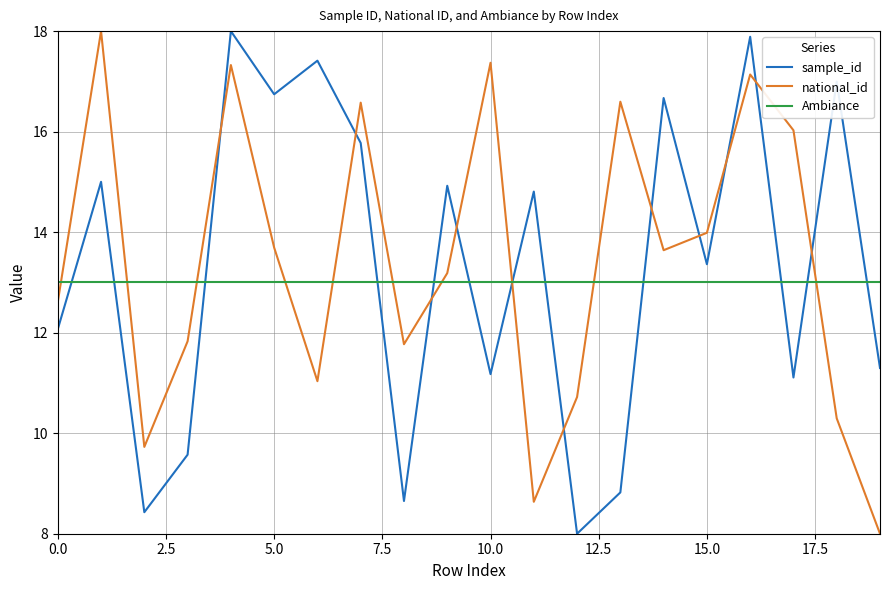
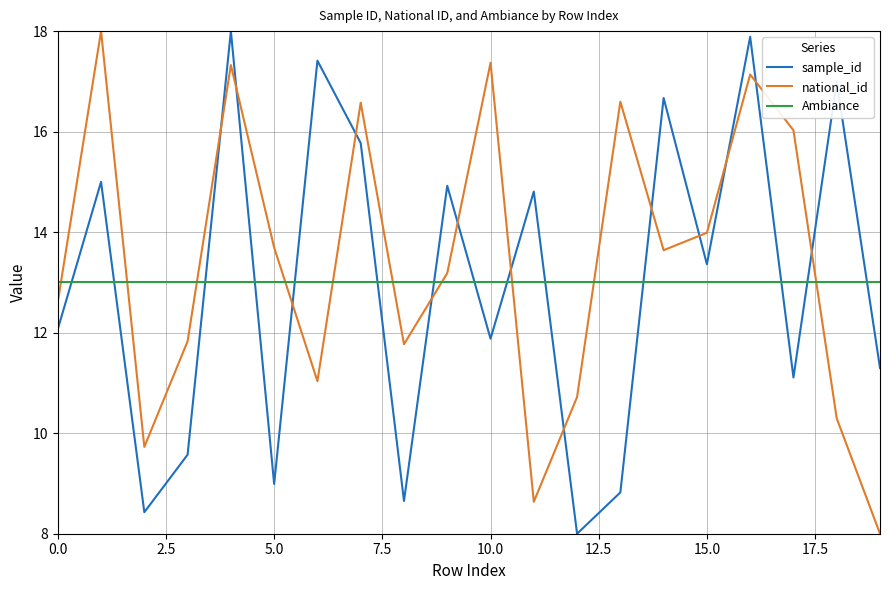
sample_id, 5.0: 16.7 -> 9.0
sample_id, 10.0: 11.2 -> 11.9
